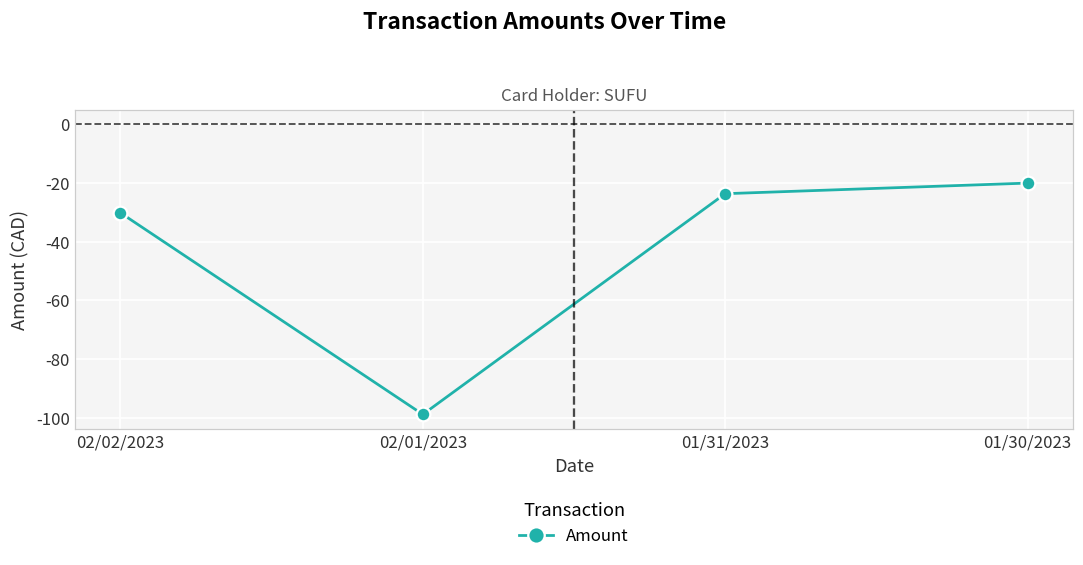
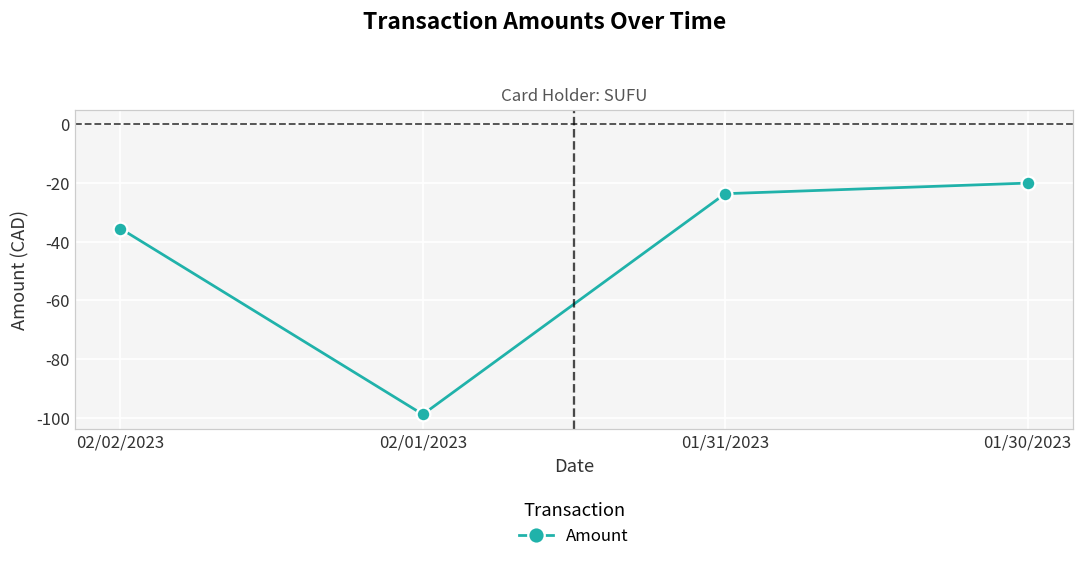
02/02/2023: -30 -> -36
